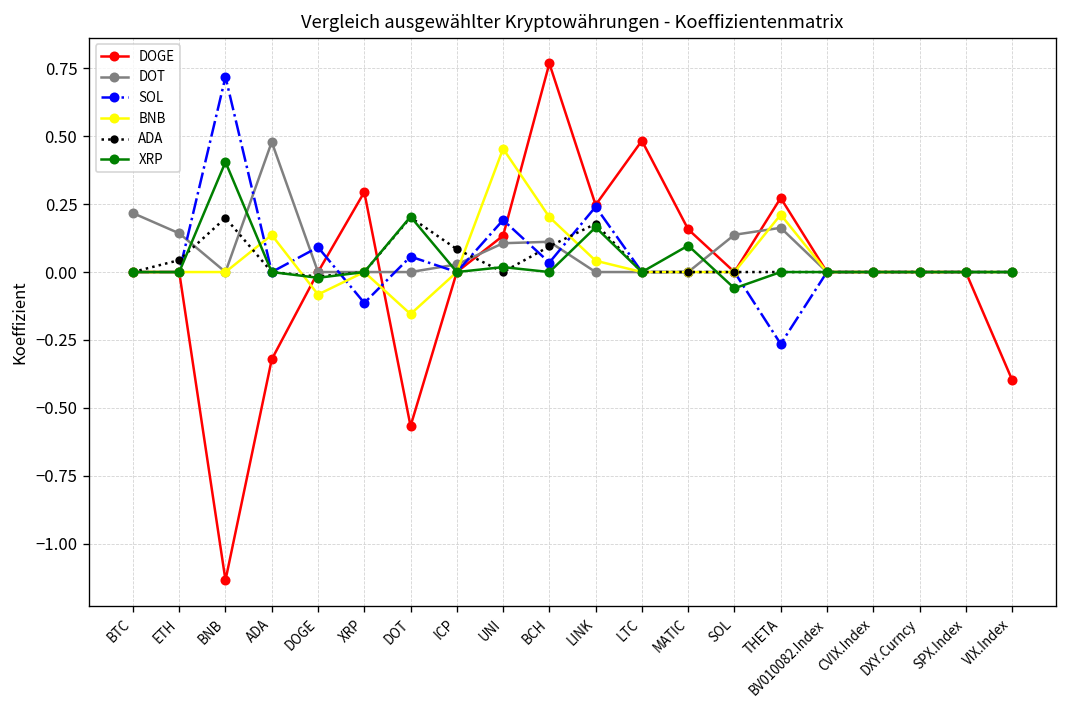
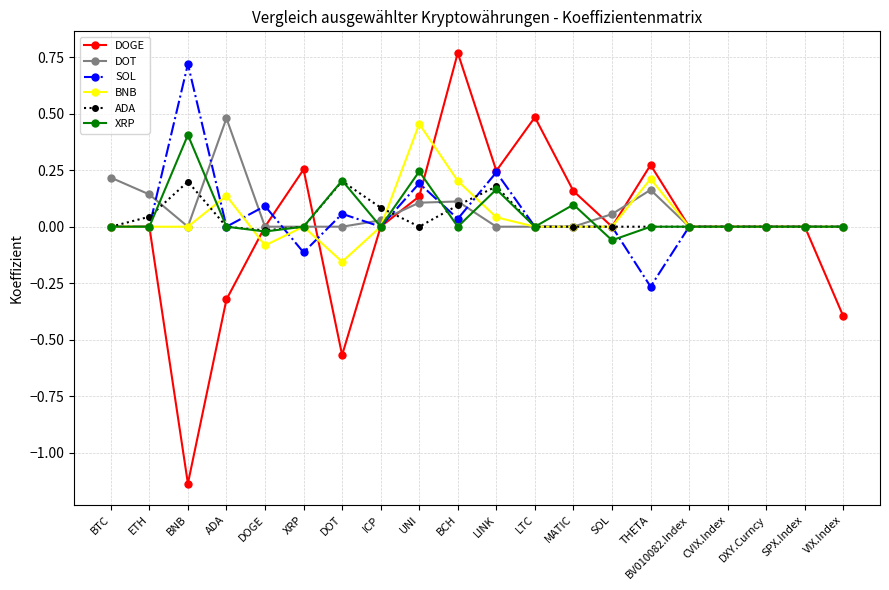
DOGE, XRP: 0.29 -> 0.25
XRP, UNI: 0.02 -> 0.24
DOT, SOL: 0.14 -> 0.06
